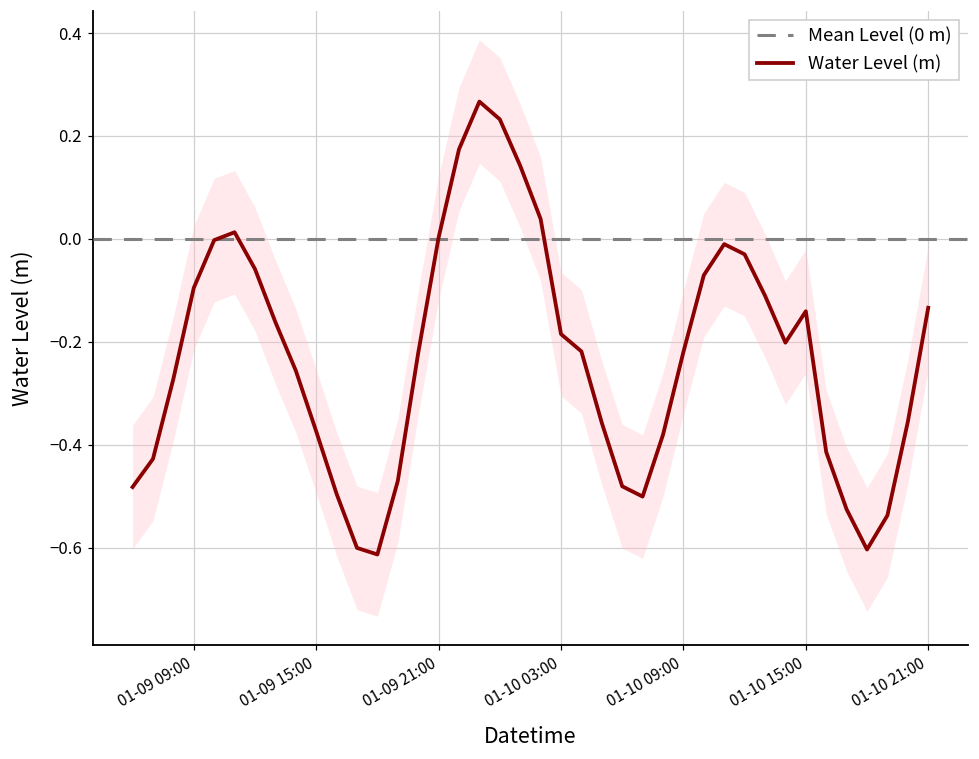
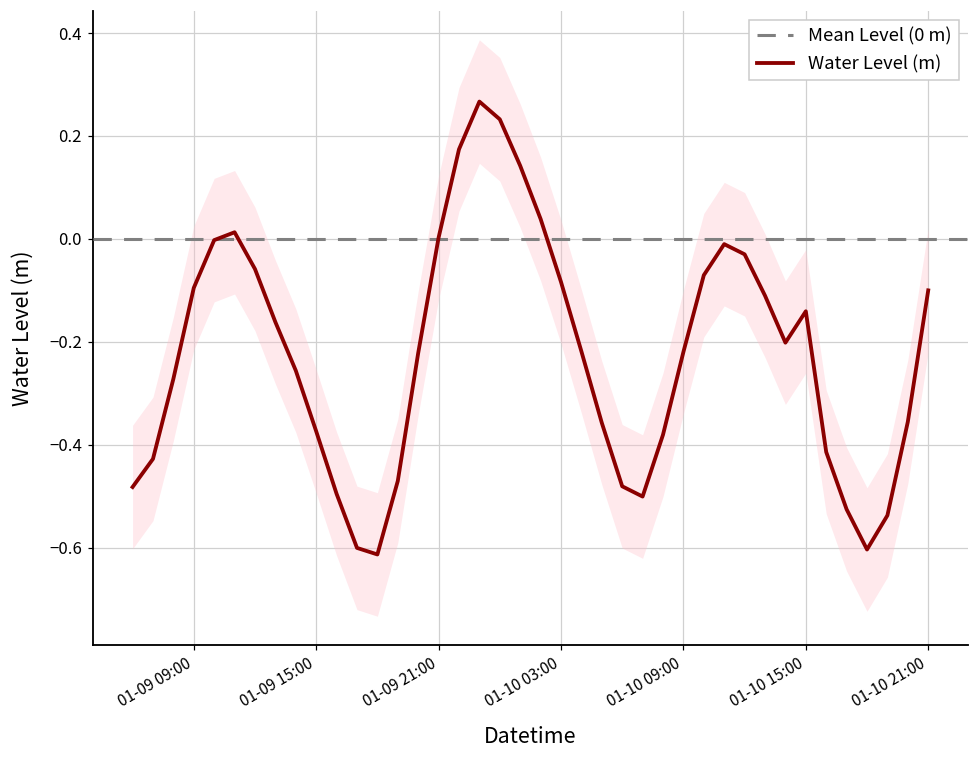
Water Level (m), 01-10 03:00: -0.19 -> -0.08
Water Level (m), 01-10 21:00: -0.13 -> -0.10
